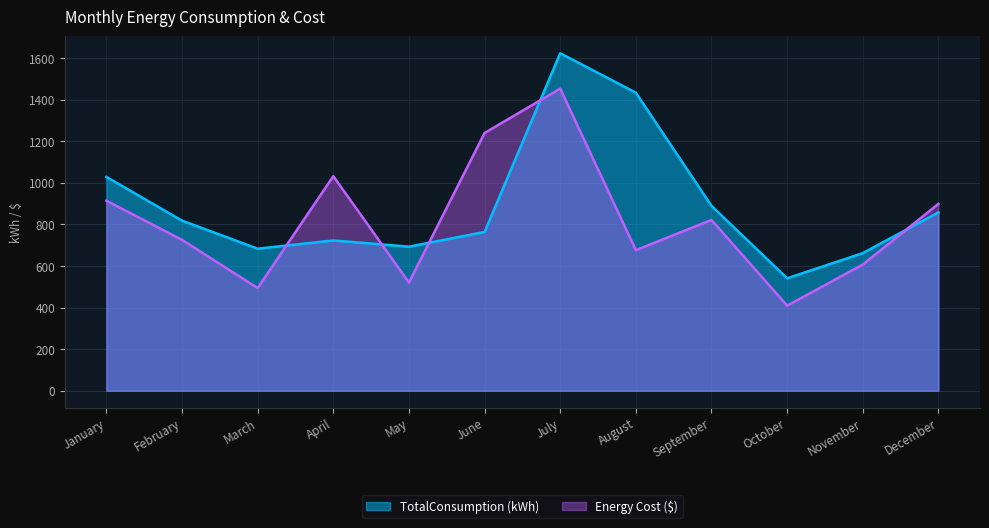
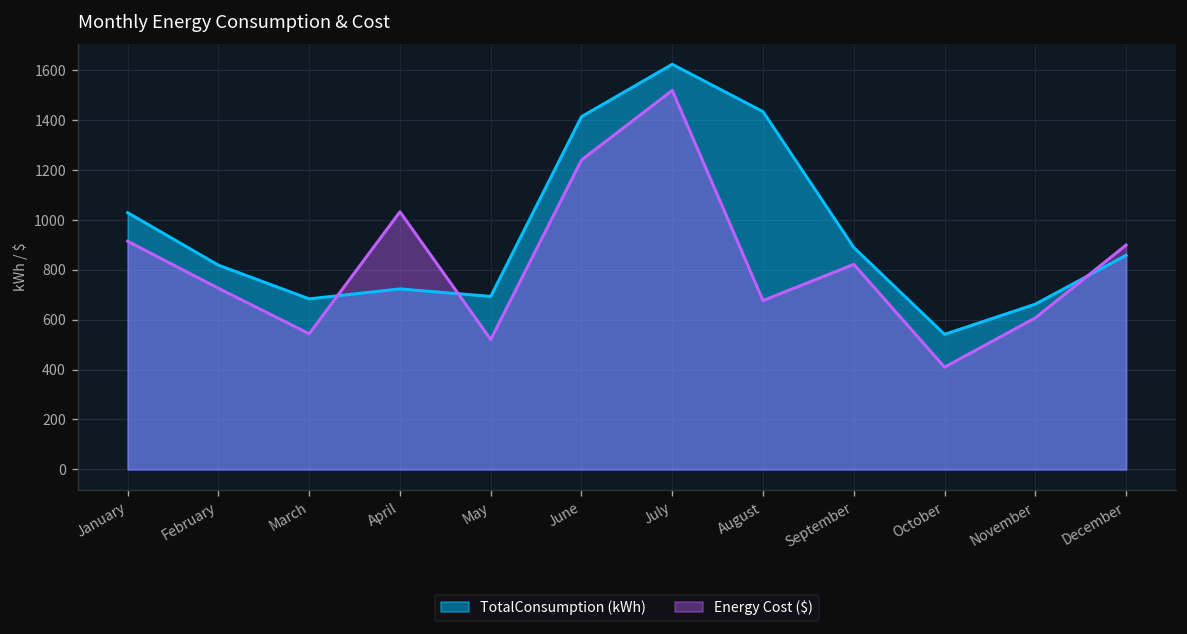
Energy Cost ($), March: 490 -> 540
TotalConsumption (kWh), June: 760 -> 1410
Energy Cost ($), July: 1450 -> 1520
